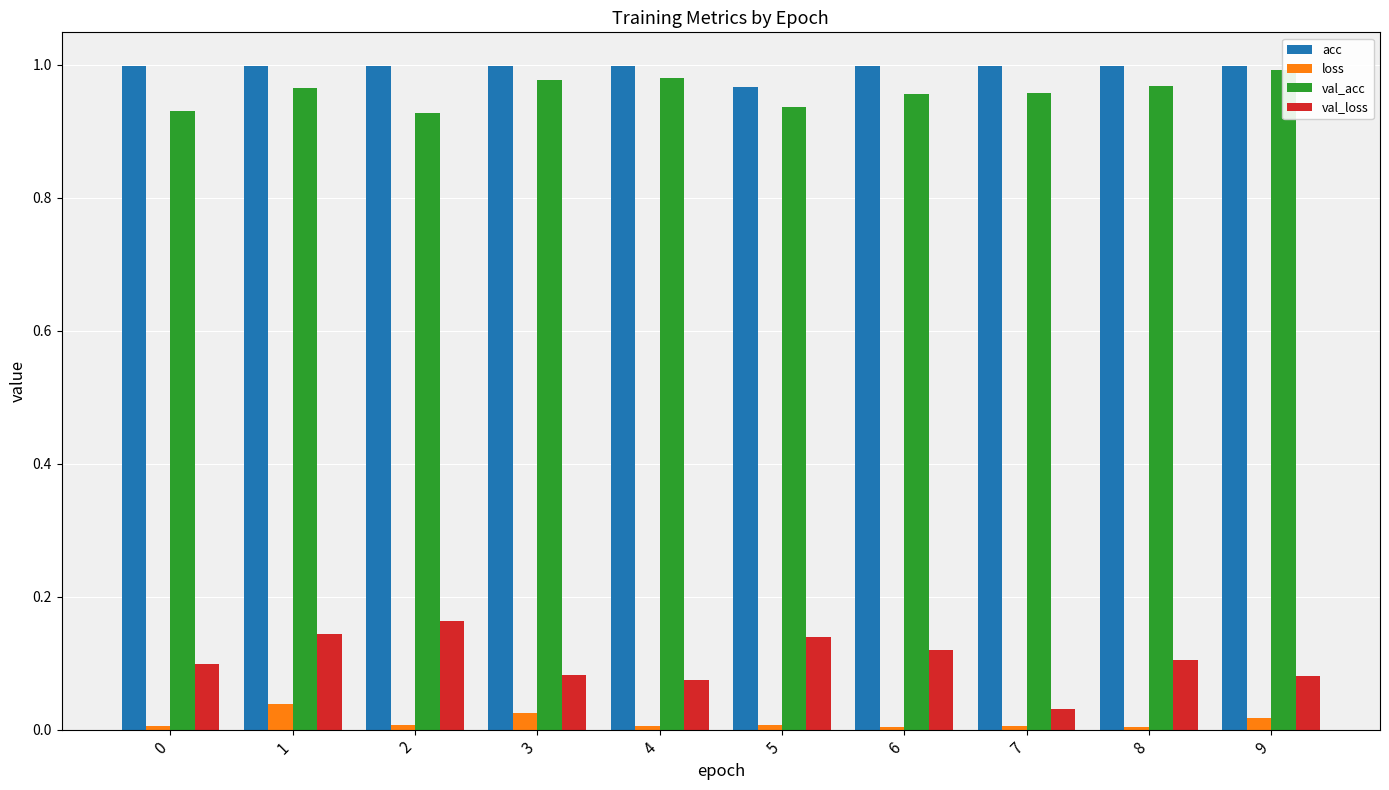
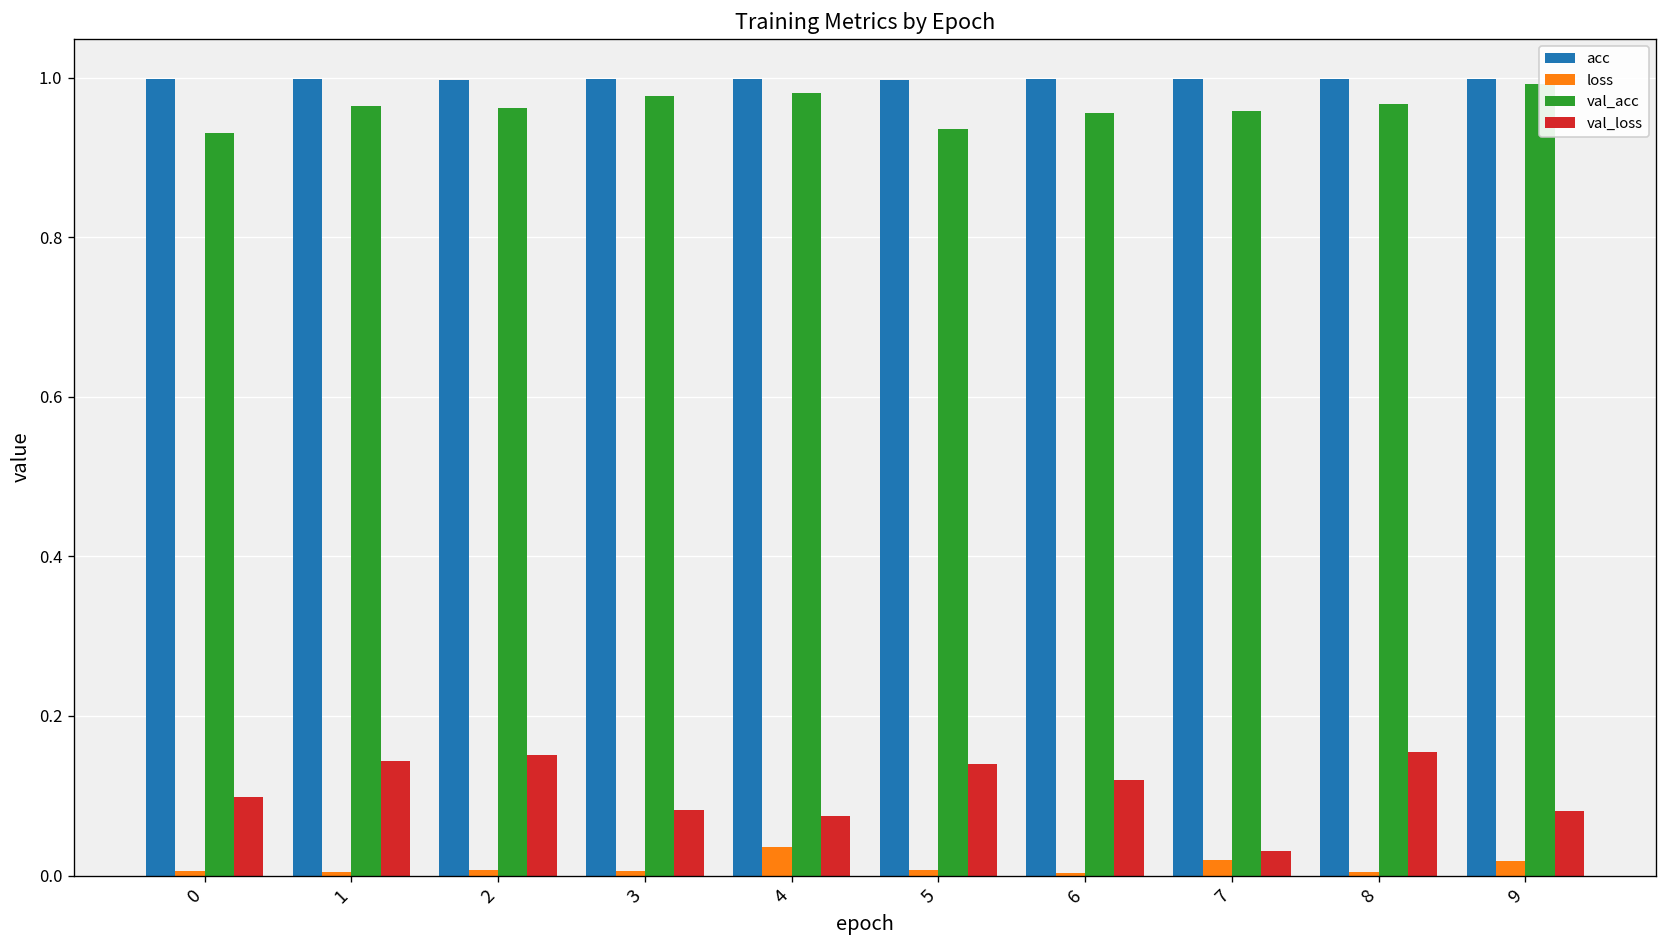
loss, 1: 0.04 -> 0.00
val_acc, 2: 0.93 -> 0.96
val_loss, 2: 0.16 -> 0.15
loss, 3: 0.03 -> 0.01
loss, 4: 0.00 -> 0.04
acc, 5: 0.97 -> 1.00
loss, 7: 0.01 -> 0.02
val_loss, 8: 0.10 -> 0.15
